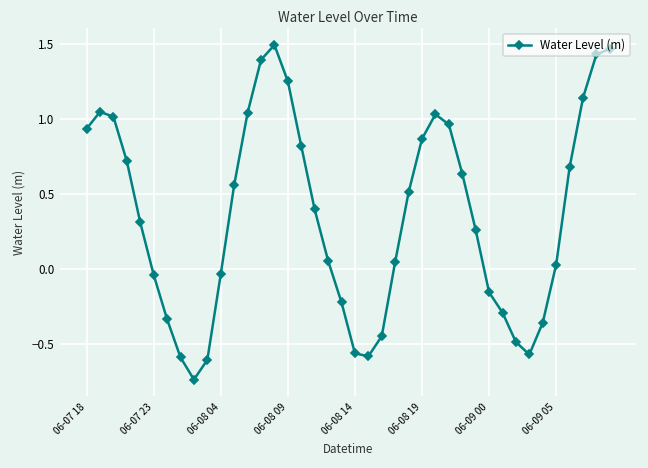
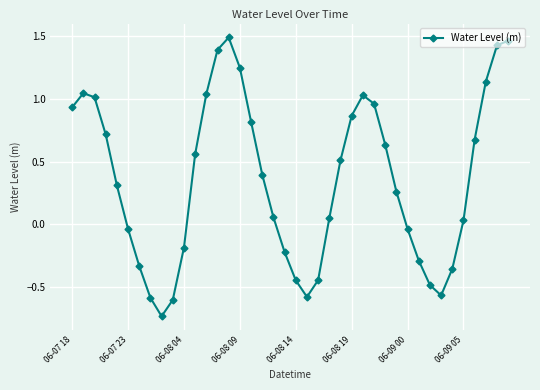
06-08 04: -0.03 -> -0.19
06-08 14: -0.56 -> -0.45
06-09 00: -0.16 -> -0.04
